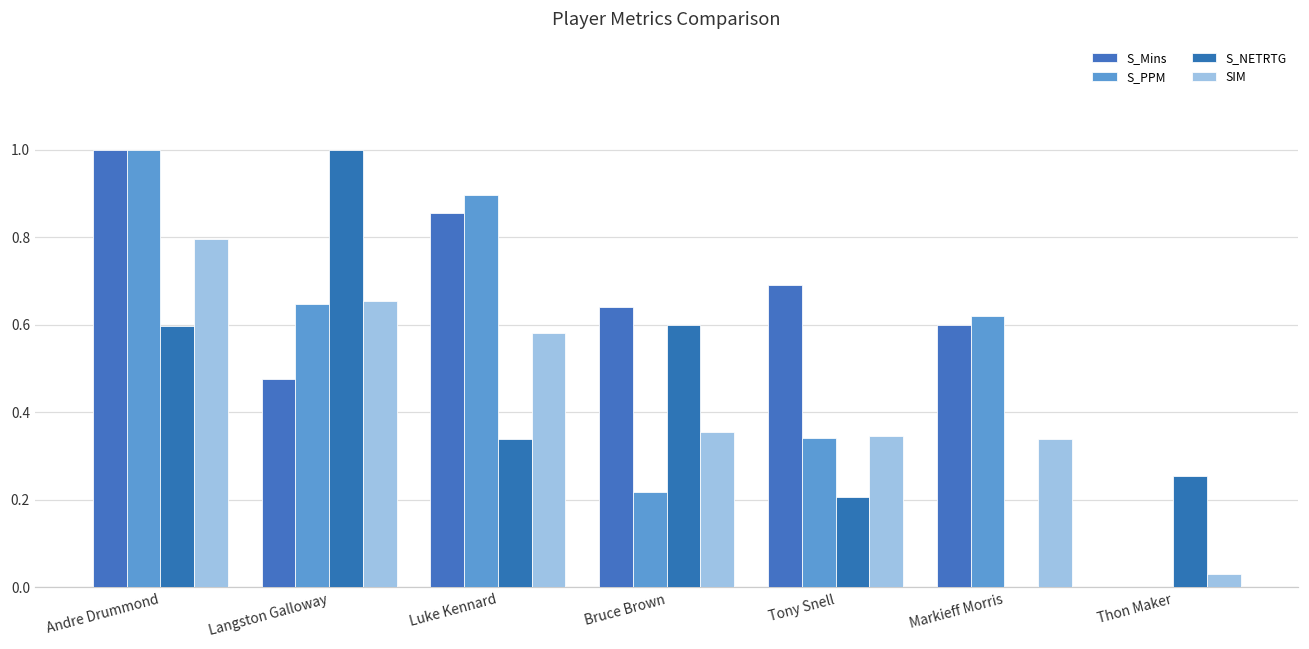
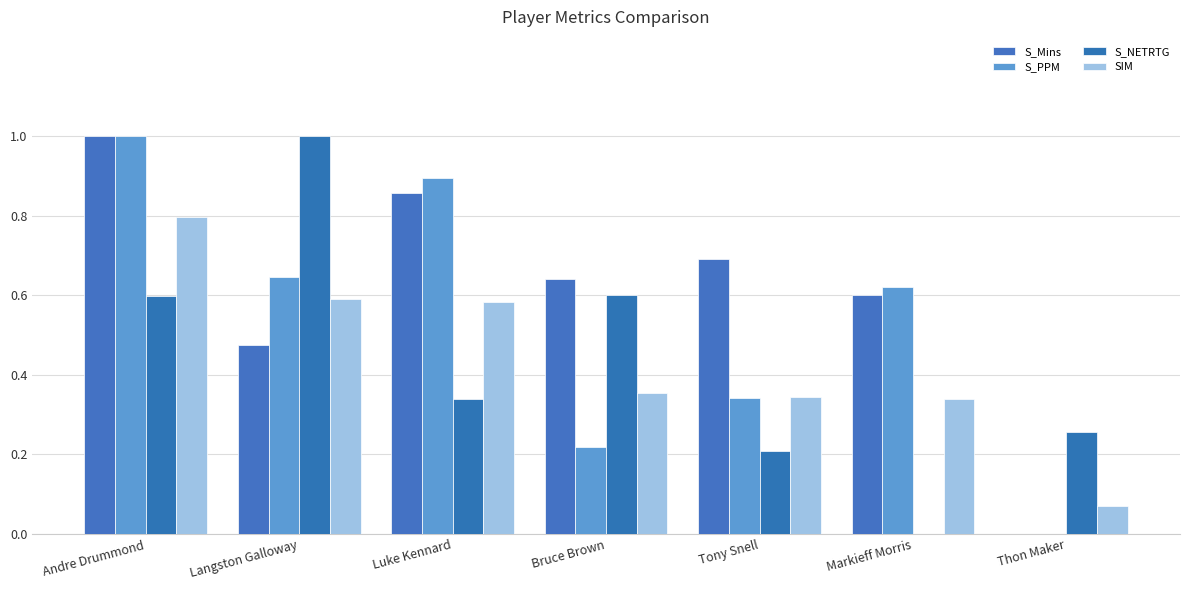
SIM, Langston Galloway: 0.65 -> 0.59
SIM, Thon Maker: 0.03 -> 0.07
